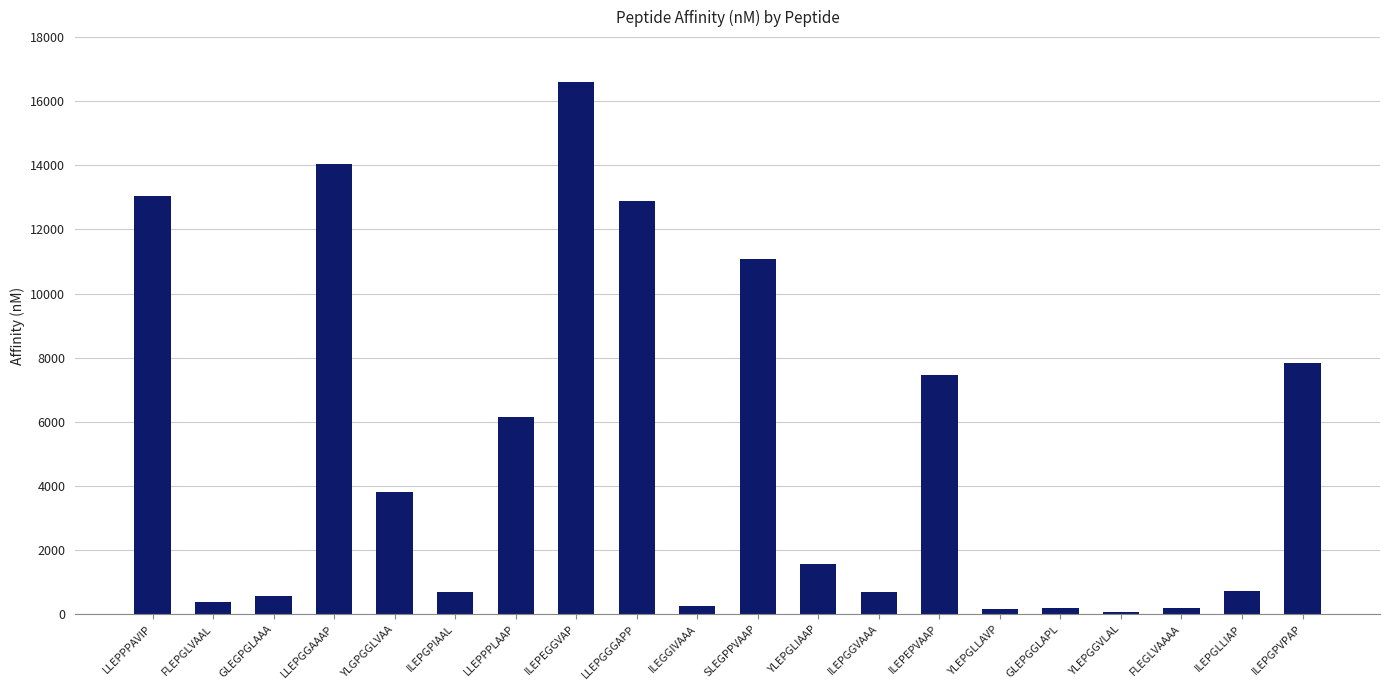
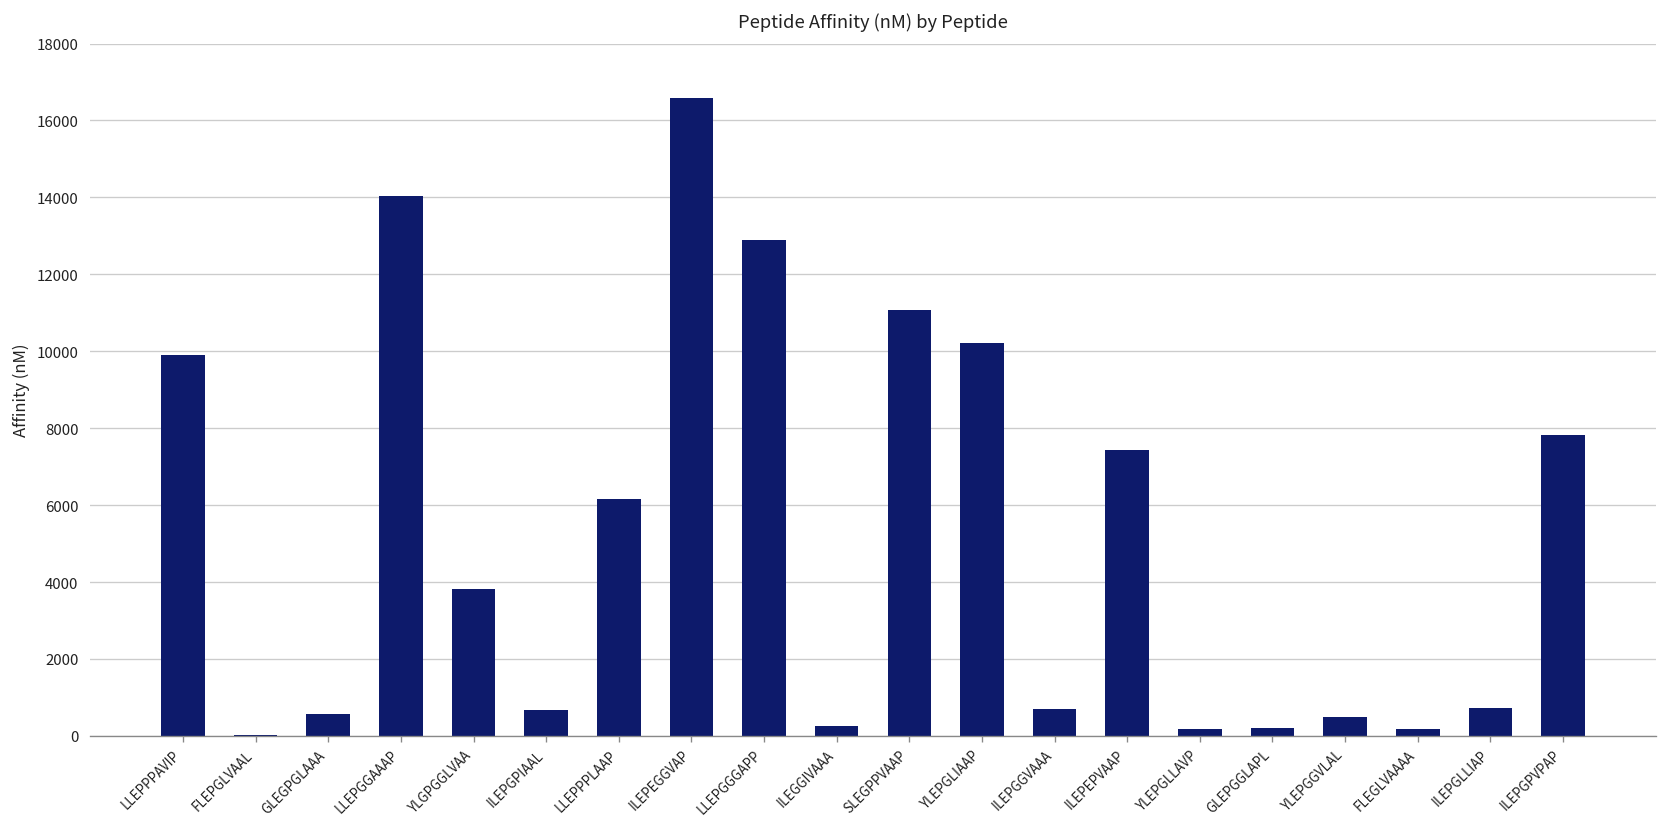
LLEPPPAVIP: 13000 -> 9900
FLEPGLVAAL: 400 -> 0
YLEPGLIAAP: 1500 -> 10200
YLEPGGVLAL: 100 -> 500
